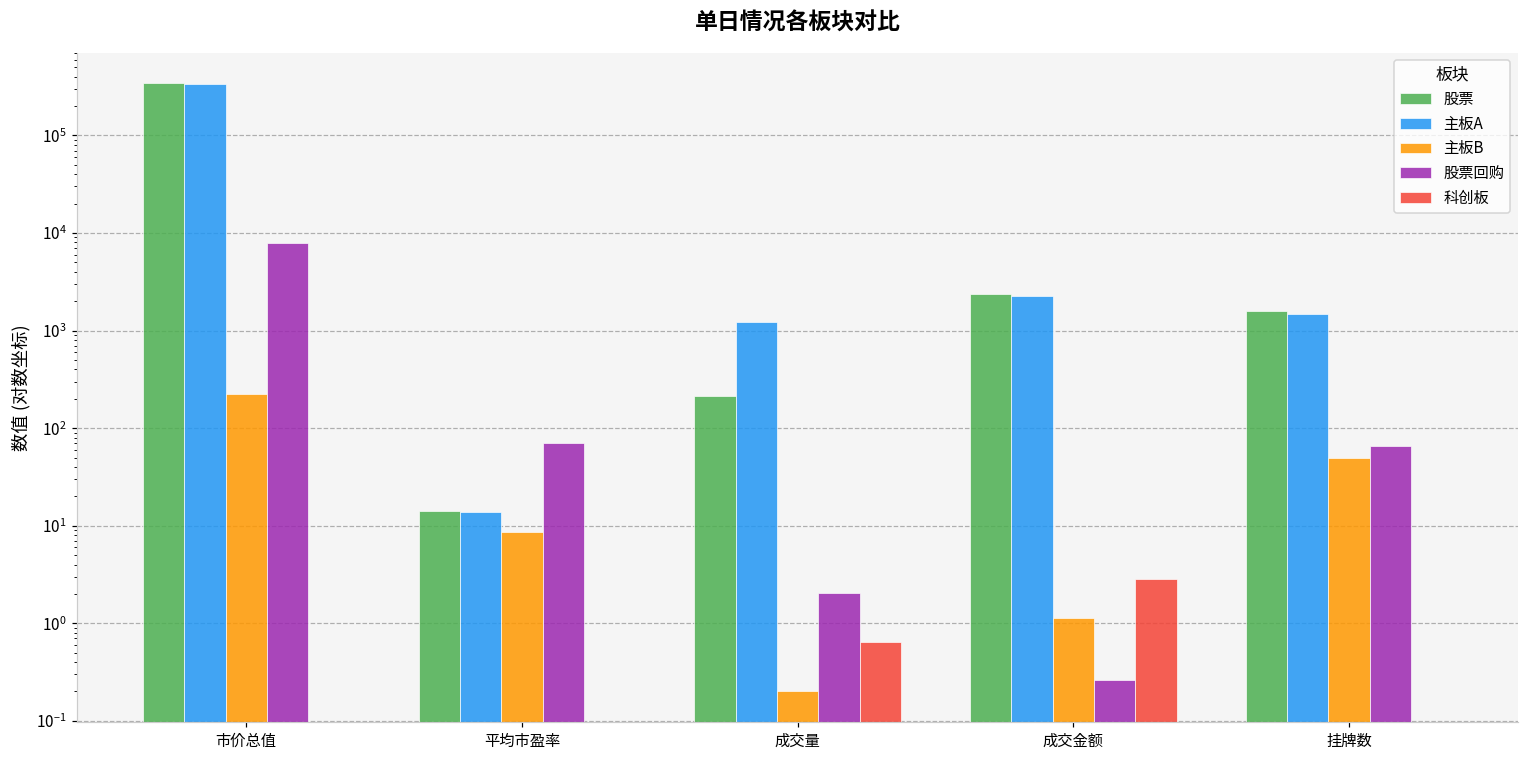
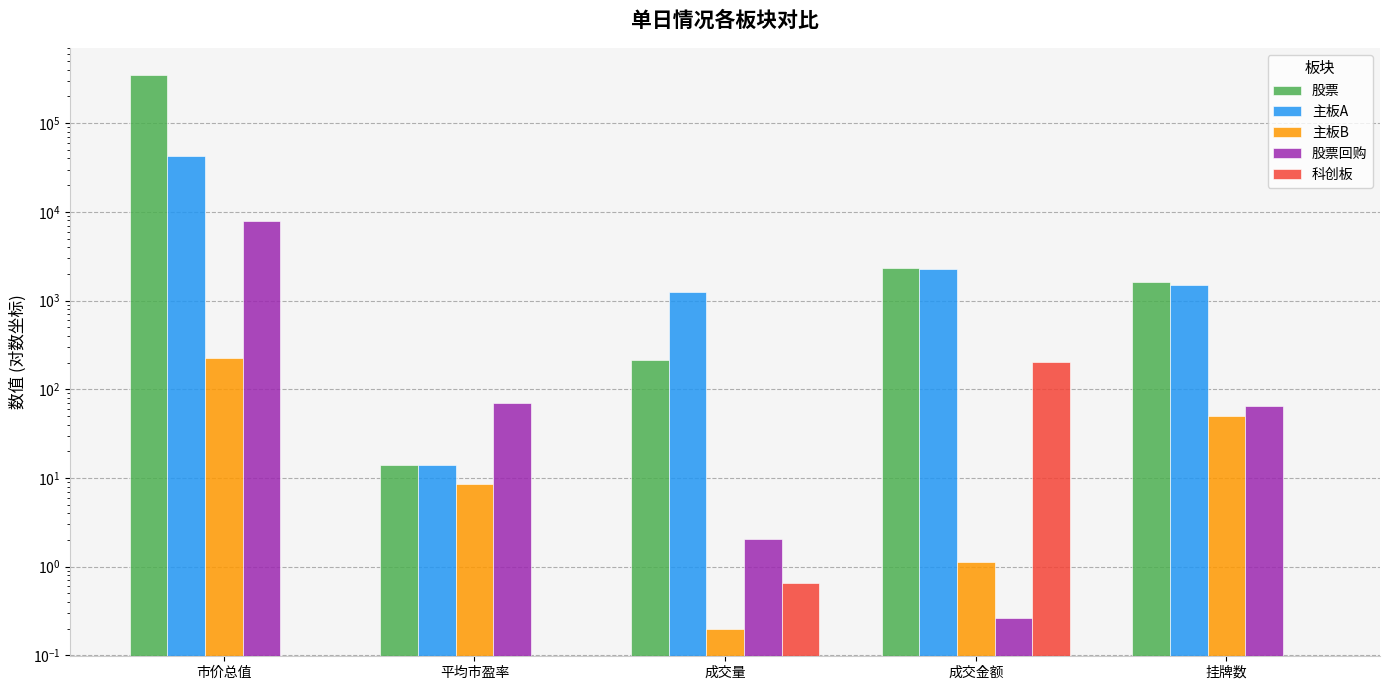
主板A, 市价总值: 340000 -> 40000
科创板, 成交金额: 2.9 -> 200
